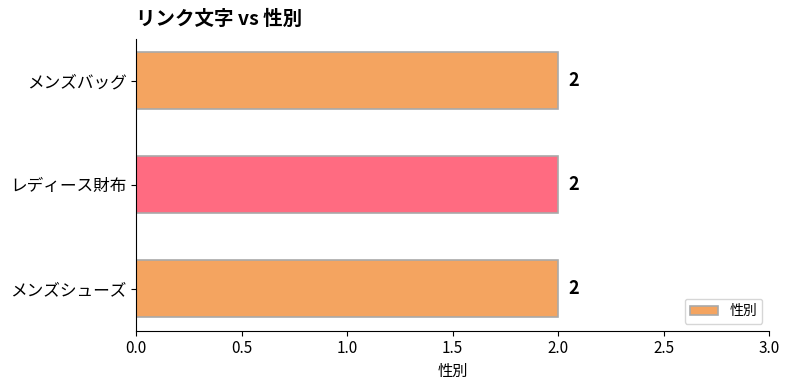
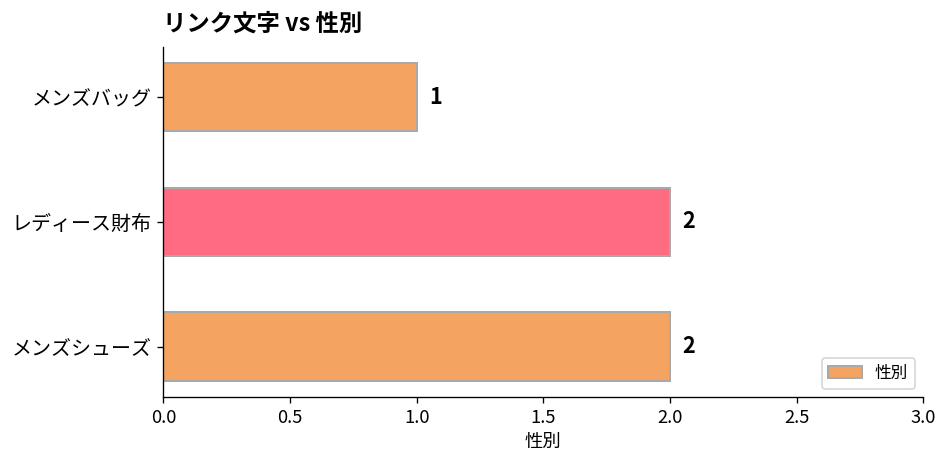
メンズバッグ: 2 -> 1
